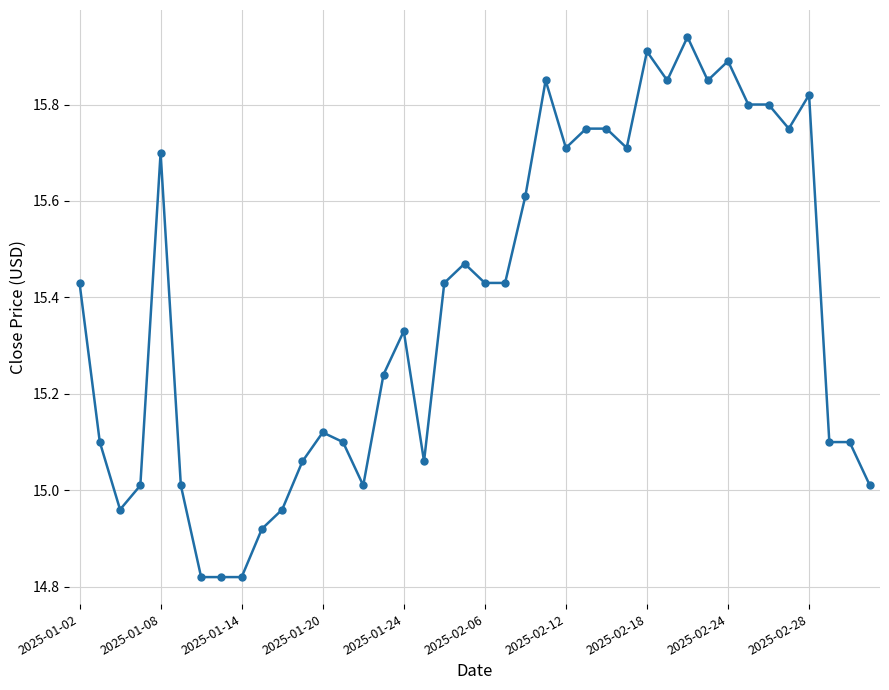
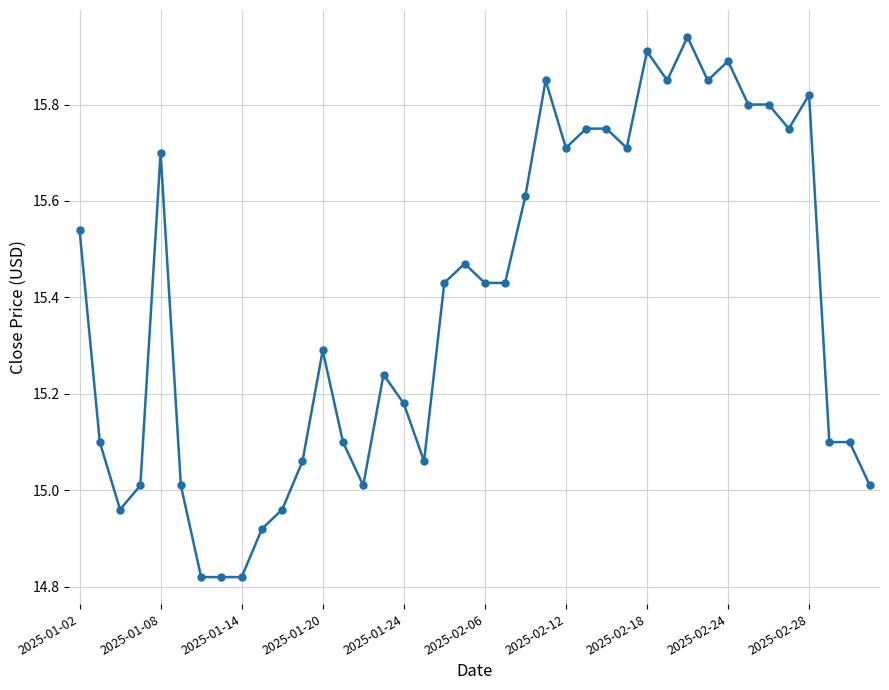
2025-01-02: 15.43 -> 15.54
2025-01-20: 15.12 -> 15.29
2025-01-24: 15.33 -> 15.18
